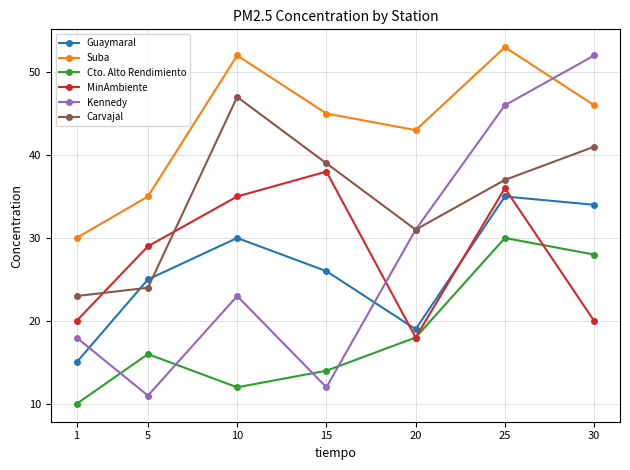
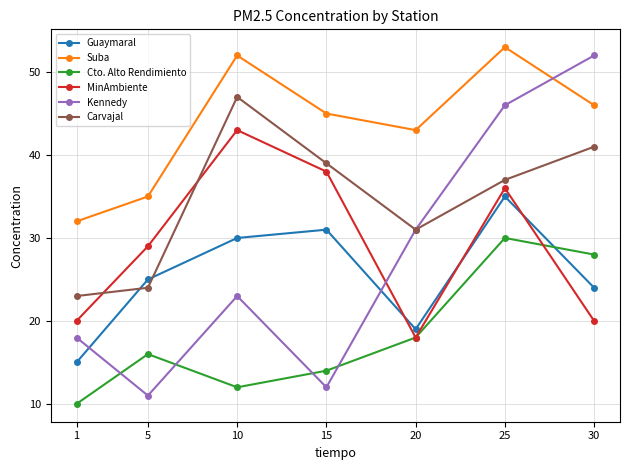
Suba, 1: 30 -> 32
MinAmbiente, 10: 35 -> 43
Guaymaral, 15: 26 -> 31
Guaymaral, 30: 34 -> 24
